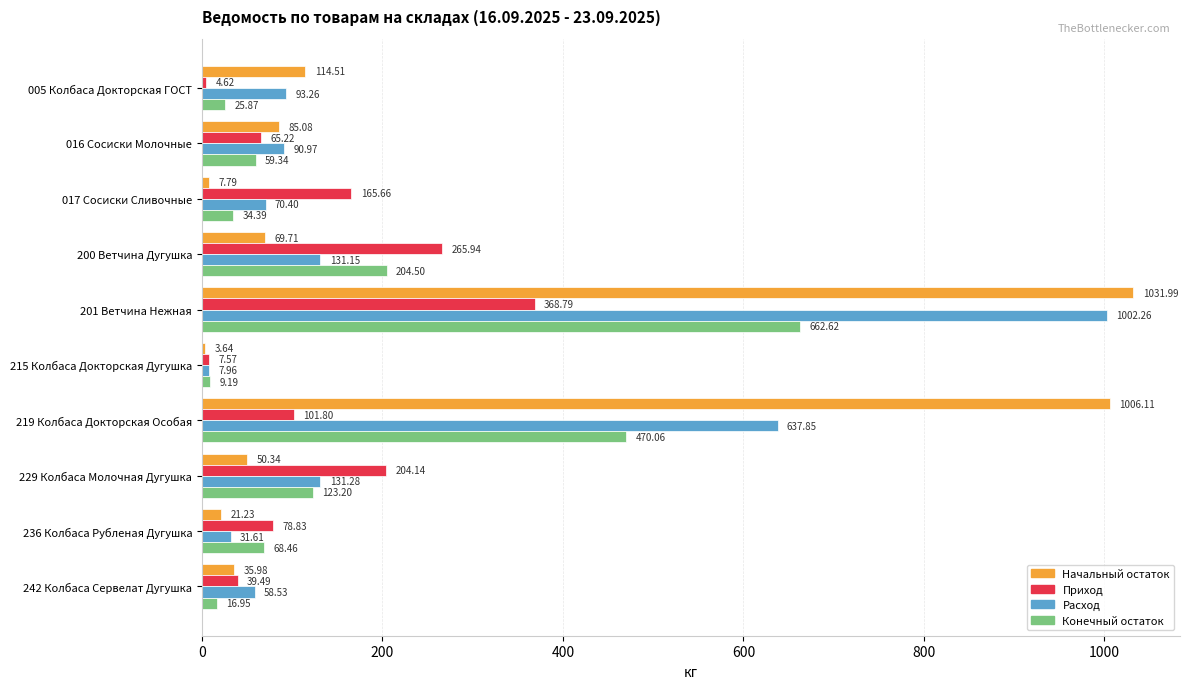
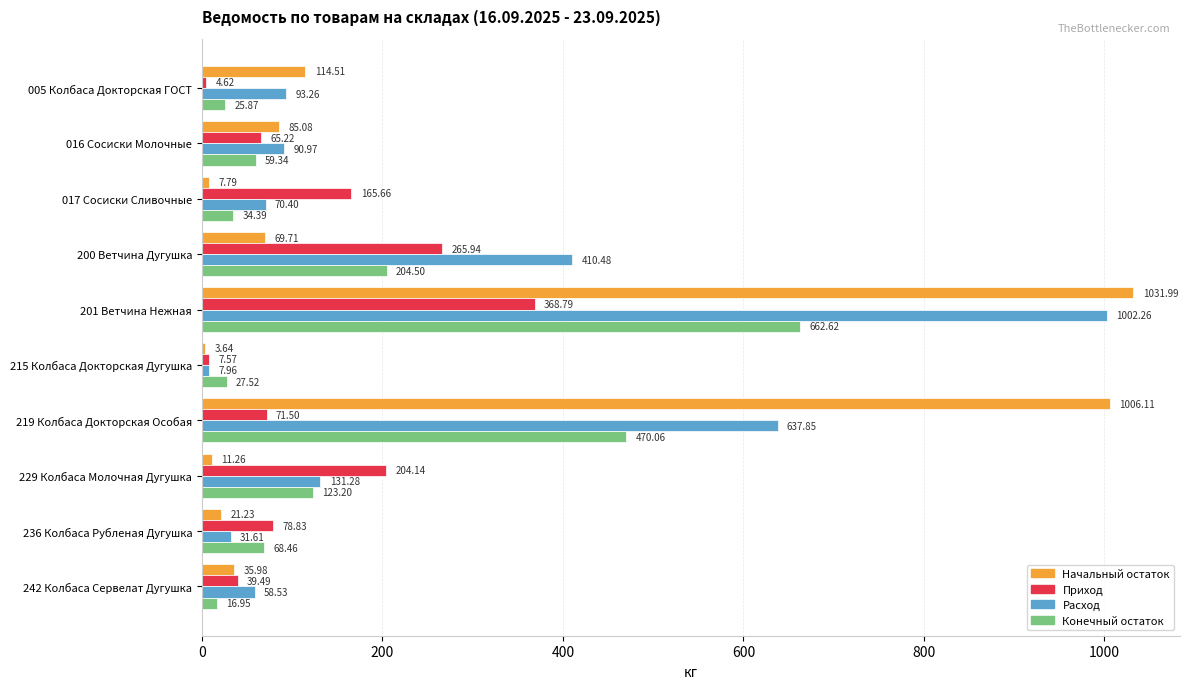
Расход, 200 Ветчина Дугушка: 131.15 -> 410.48
Конечный остаток, 215 Колбаса Докторская Дугушка: 9.19 -> 27.52
Приход, 219 Колбаса Докторская Особая: 101.80 -> 71.50
Начальный остаток, 229 Колбаса Молочная Дугушка: 50.34 -> 11.26
